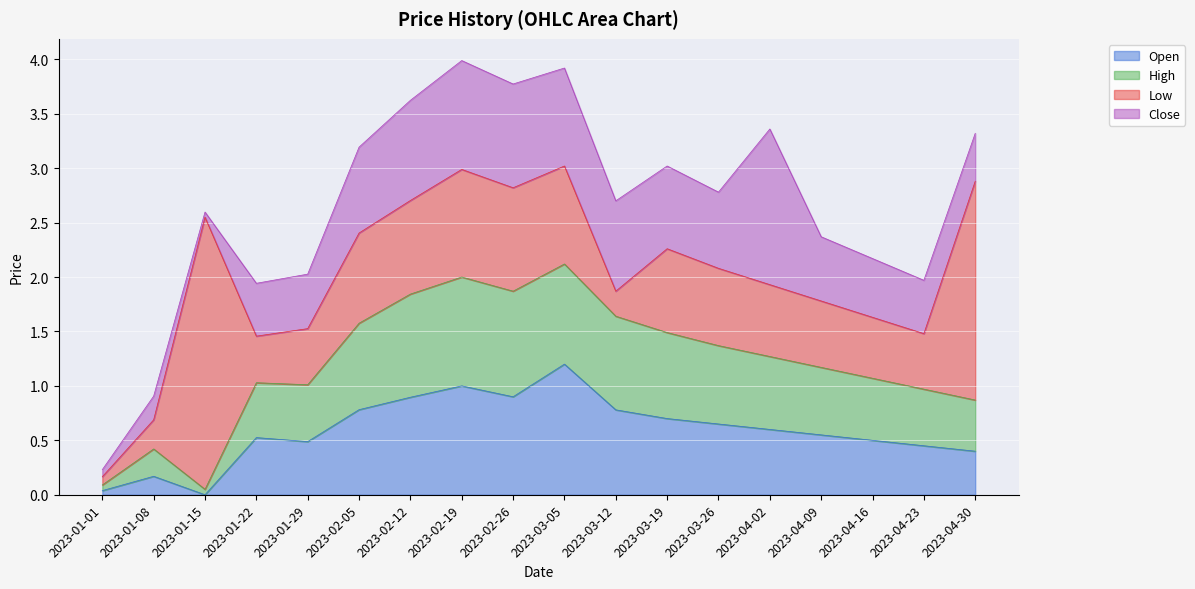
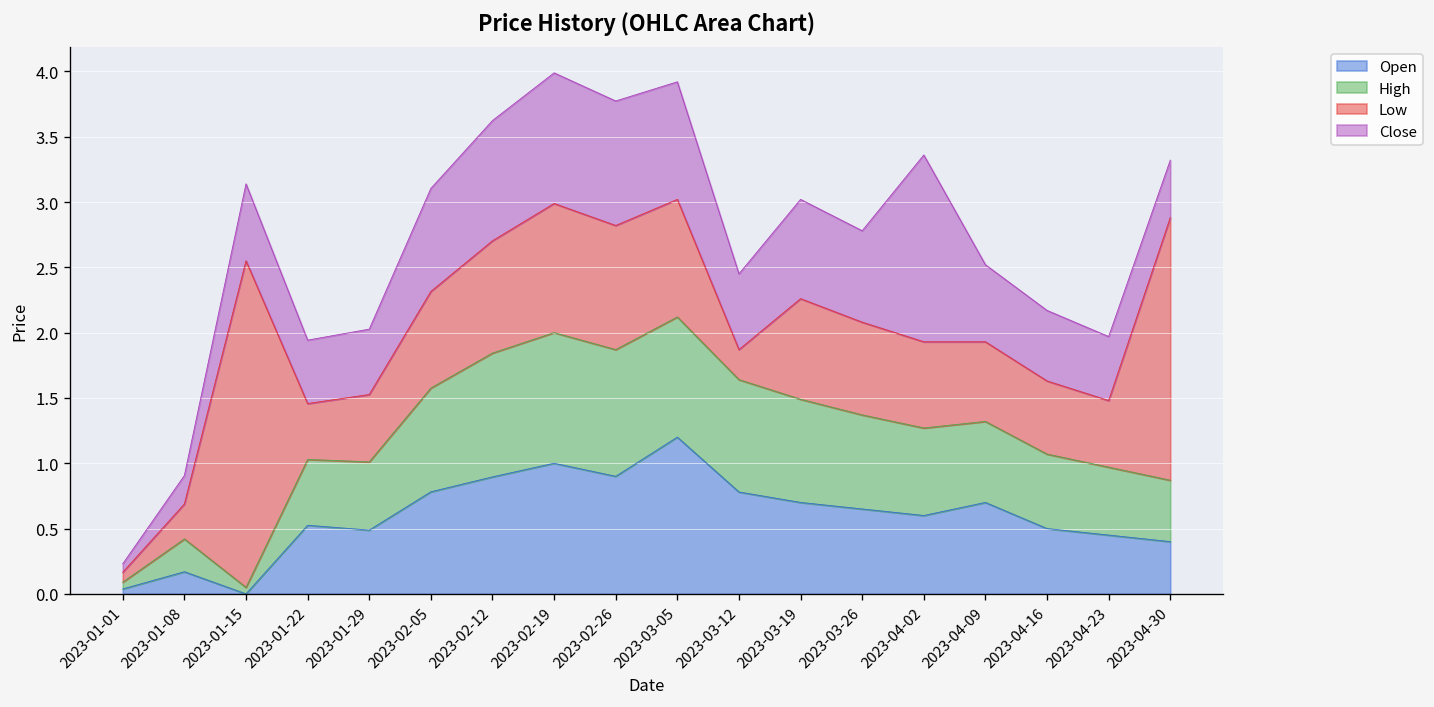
Close, 2023-01-15: 0.05 -> 0.59
Low, 2023-02-05: 0.83 -> 0.74
Close, 2023-03-12: 0.83 -> 0.58
Open, 2023-04-09: 0.55 -> 0.70
